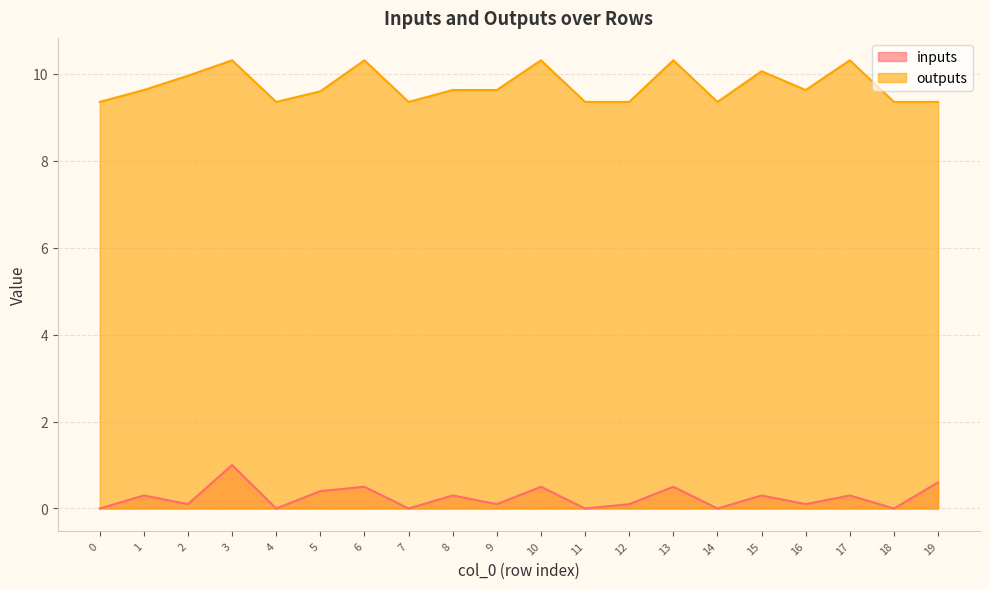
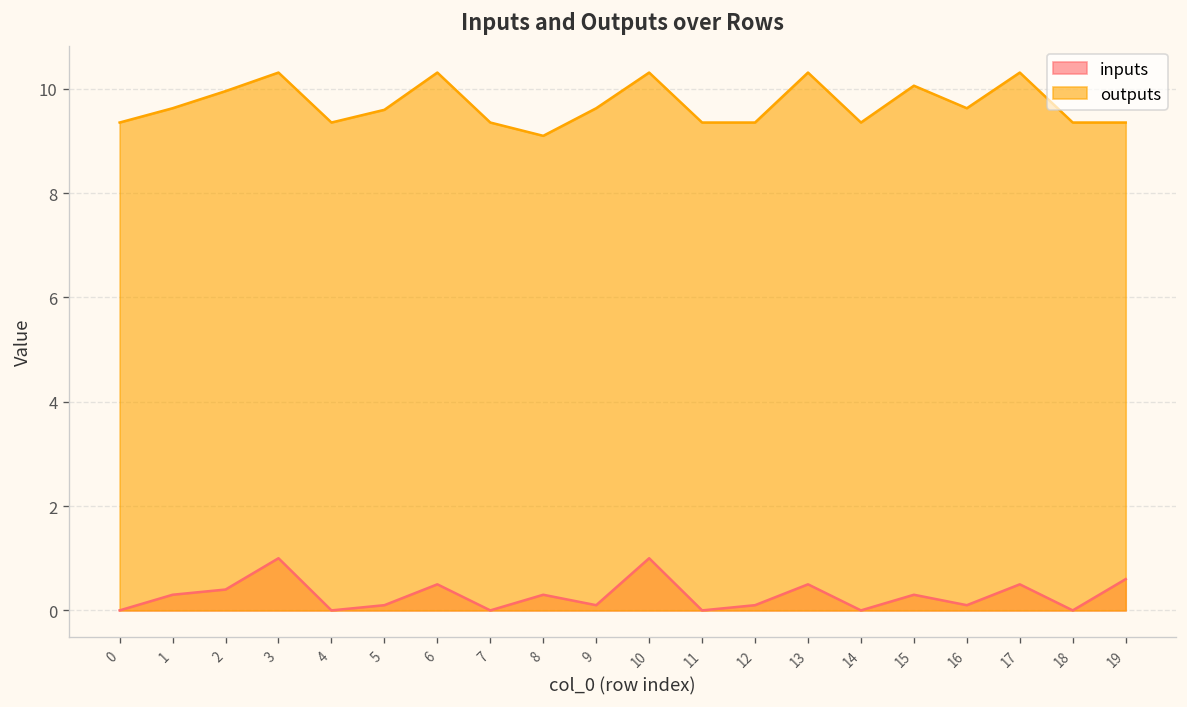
inputs, 2: 0.1 -> 0.4
inputs, 5: 0.4 -> 0.1
outputs, 8: 9.6 -> 9.1
inputs, 10: 0.5 -> 1.0
inputs, 17: 0.3 -> 0.5
